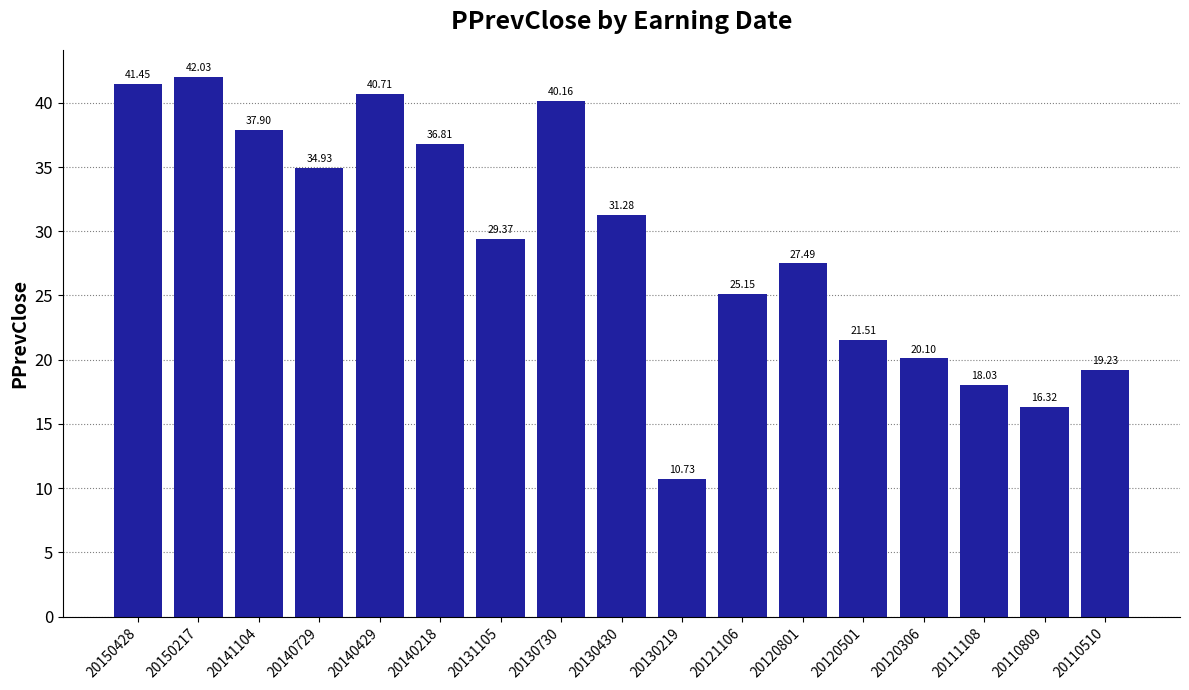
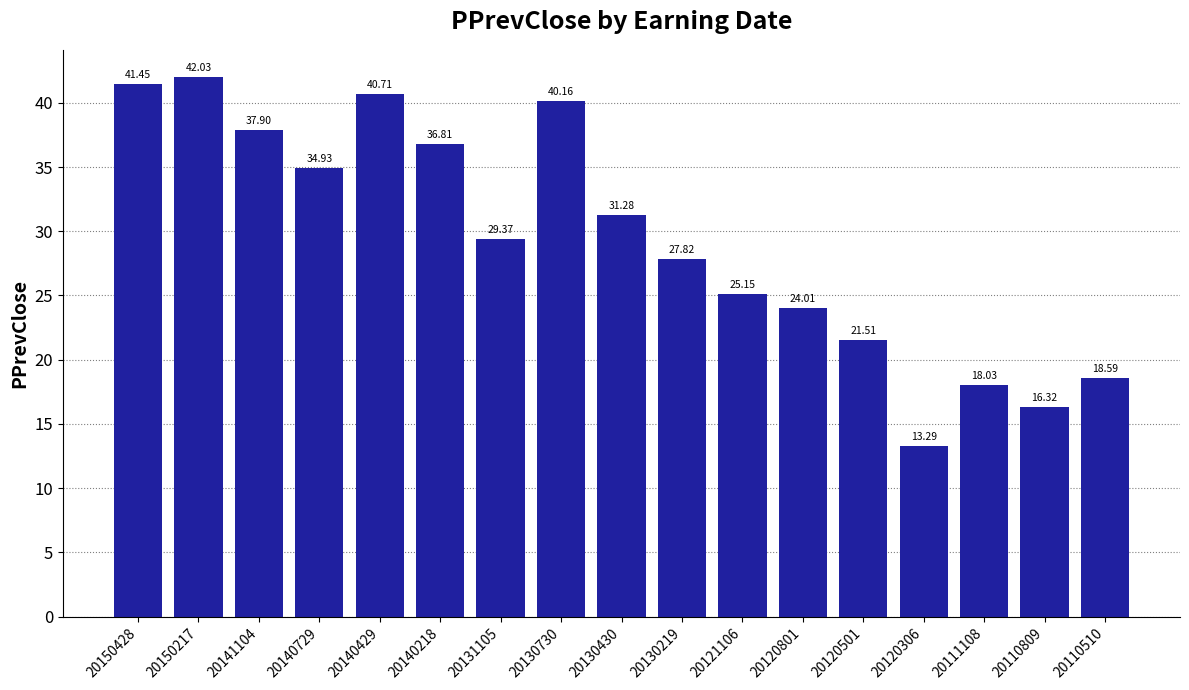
20130219: 10.73 -> 27.82
20120801: 27.49 -> 24.01
20120306: 20.10 -> 13.29
20110510: 19.23 -> 18.59
